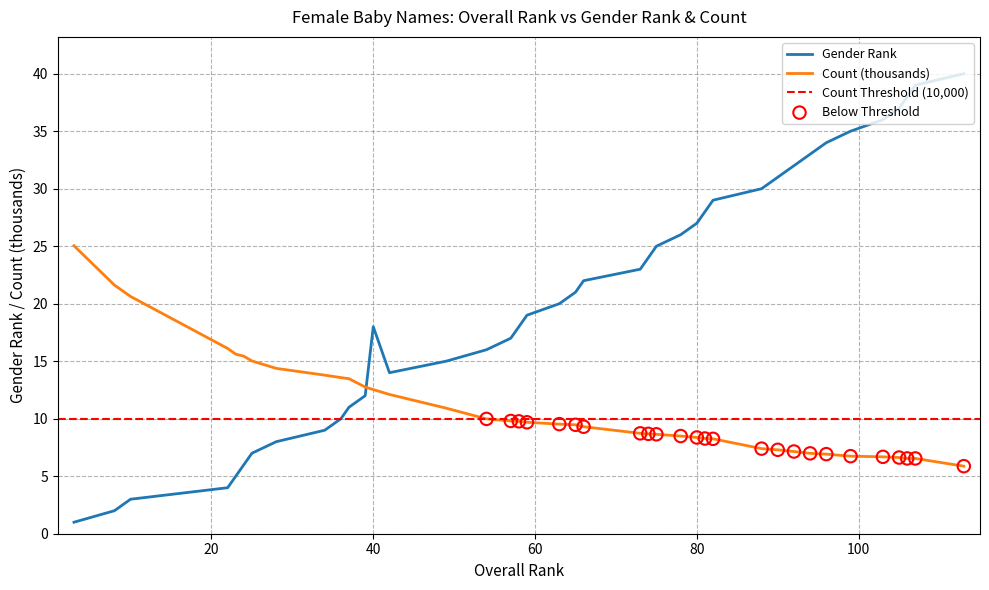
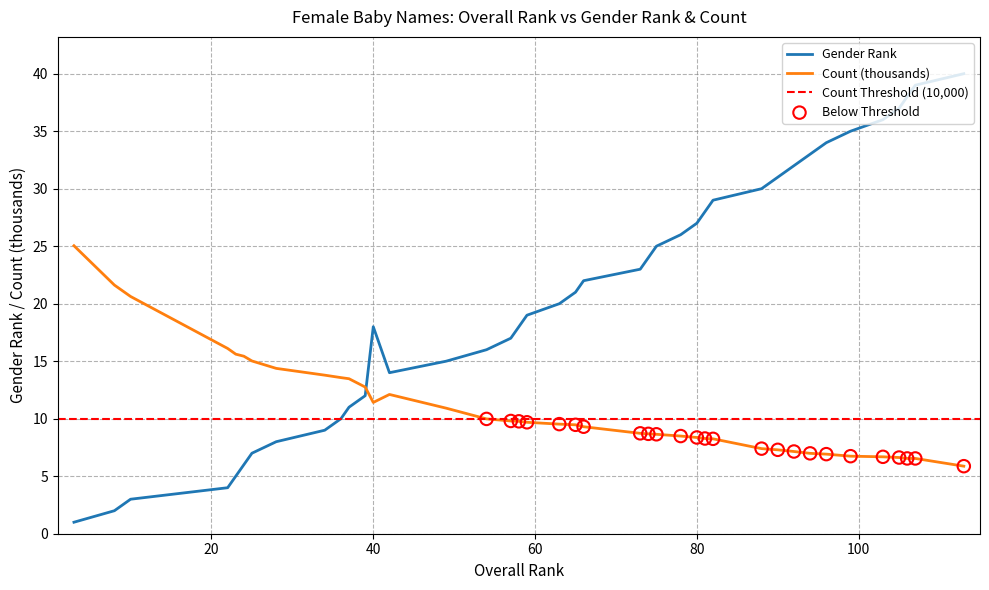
Count (thousands), 40: 12.5 -> 11.4
